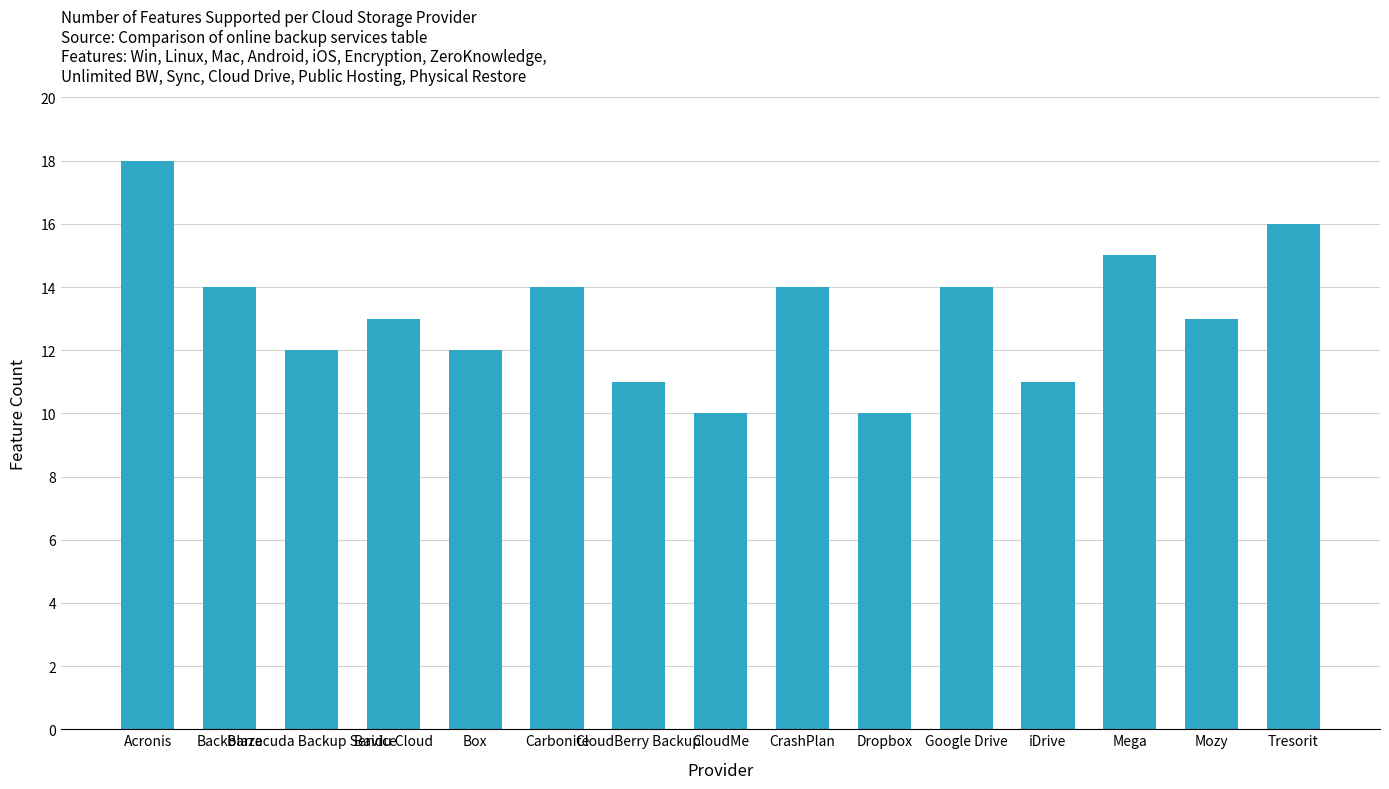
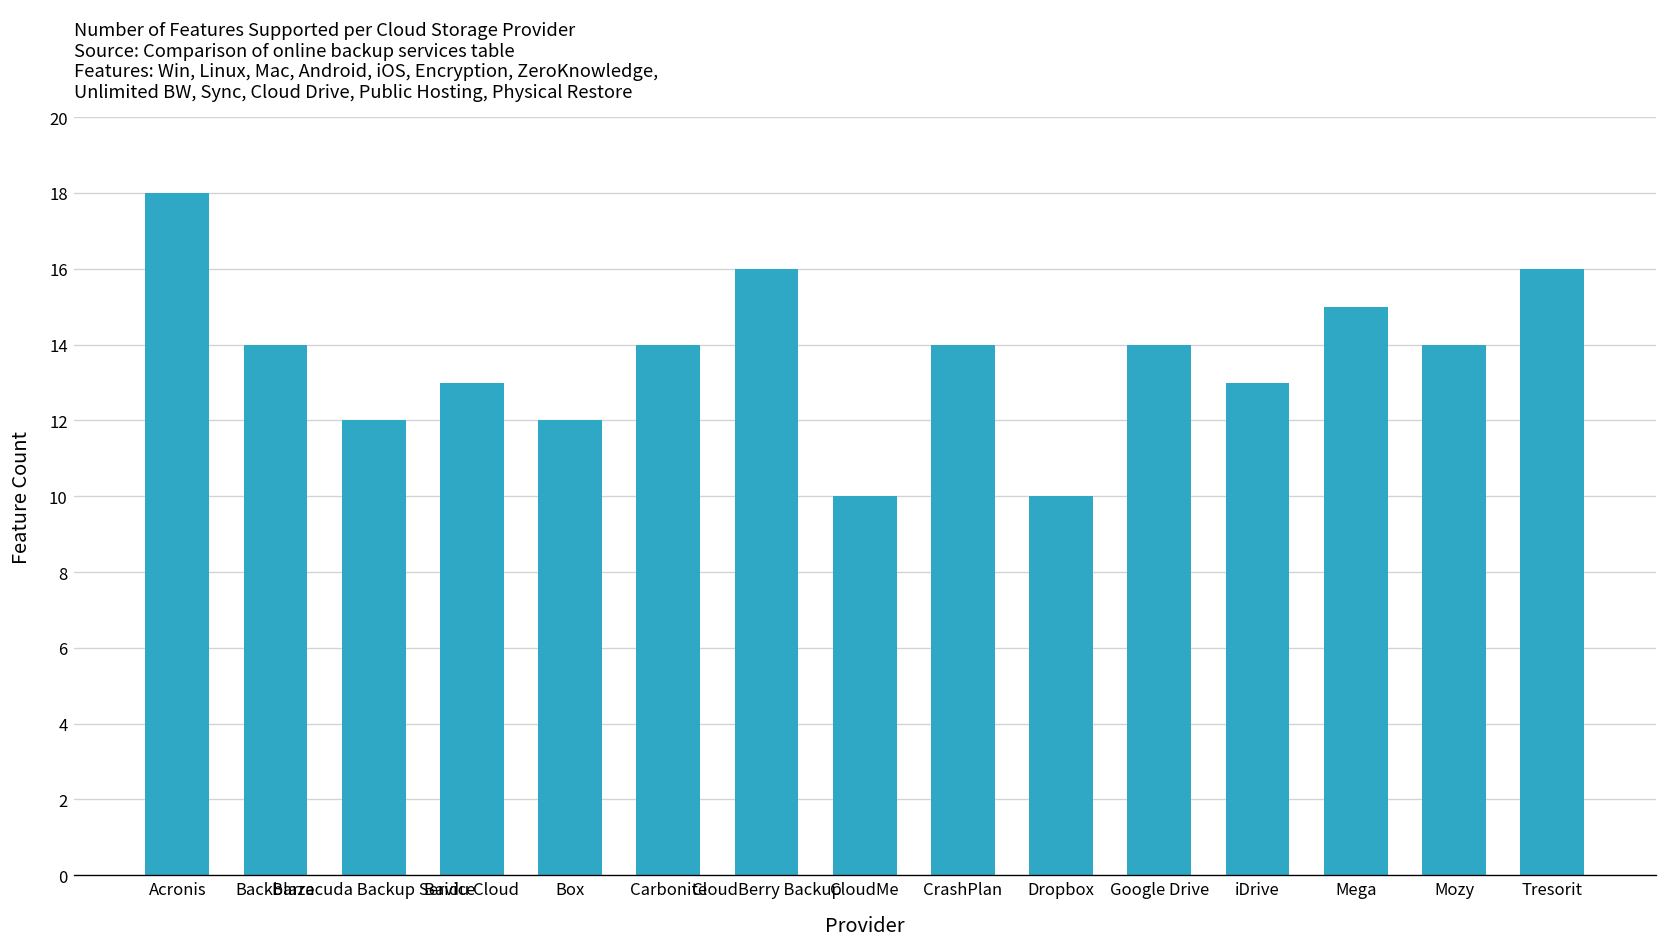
CloudBerry Backup: 11 -> 16
iDrive: 11 -> 13
Mozy: 13 -> 14
